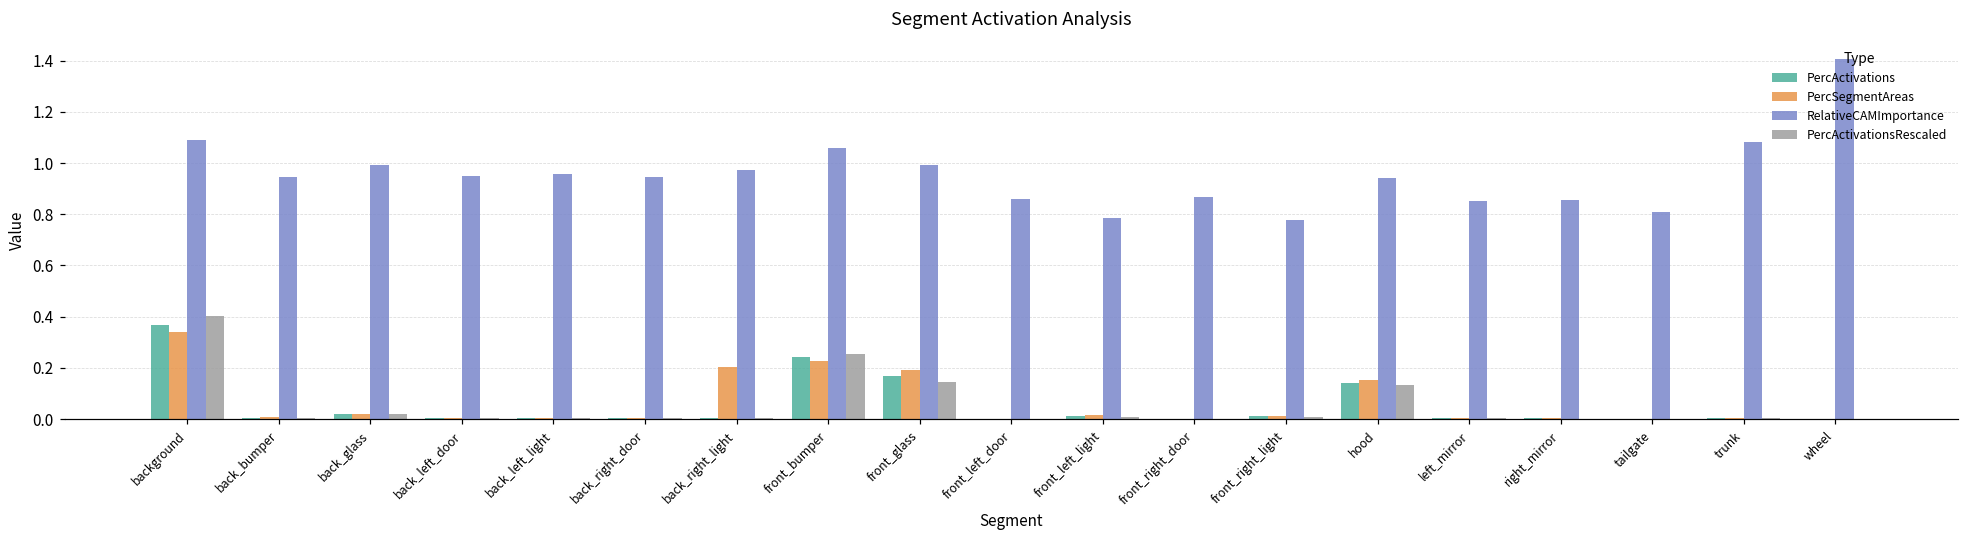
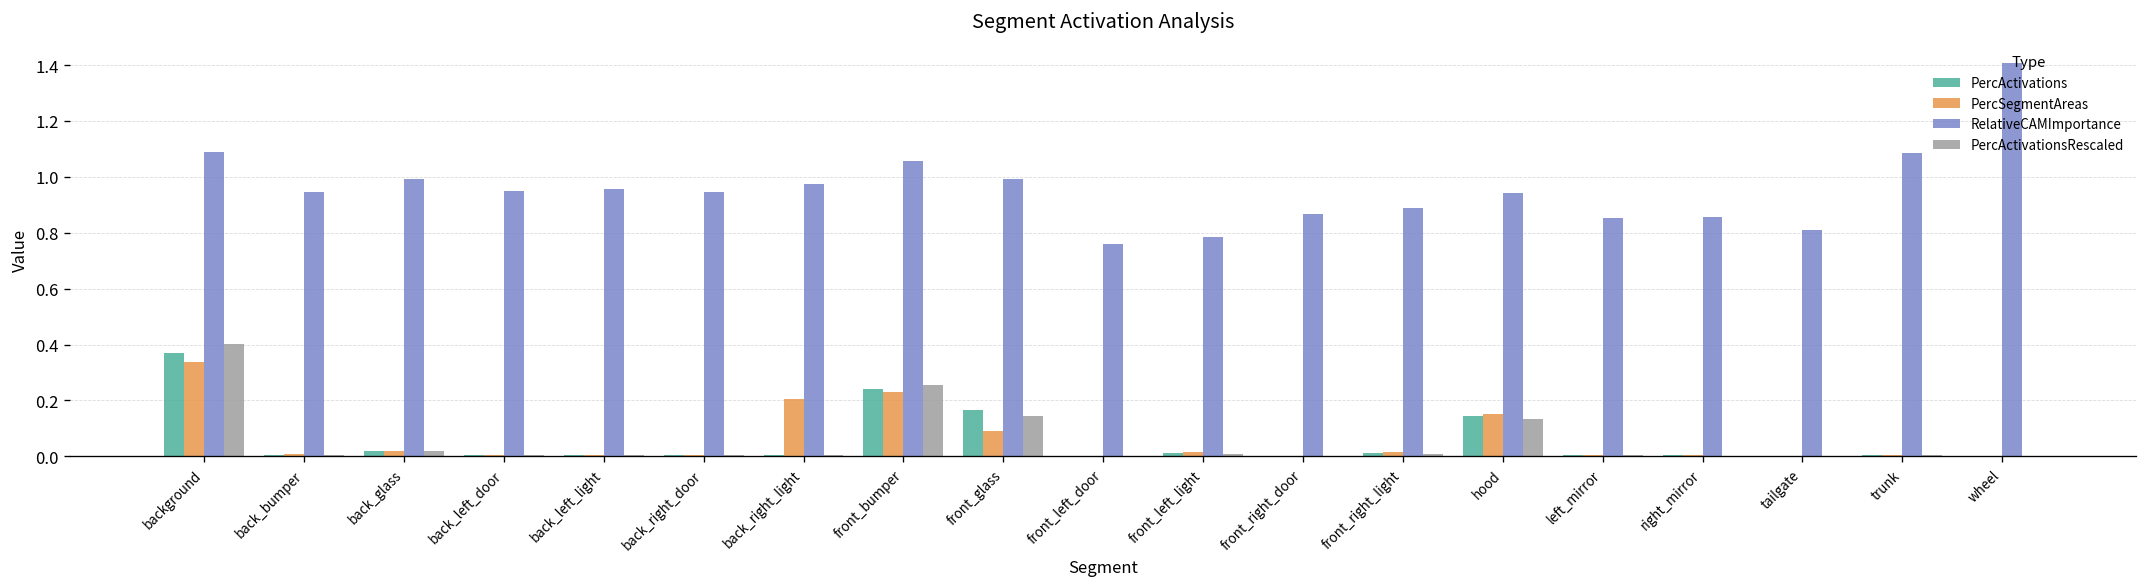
PercSegmentAreas, front_glass: 0.19 -> 0.09
RelativeCAMImportance, front_left_door: 0.86 -> 0.76
RelativeCAMImportance, front_right_light: 0.78 -> 0.89
